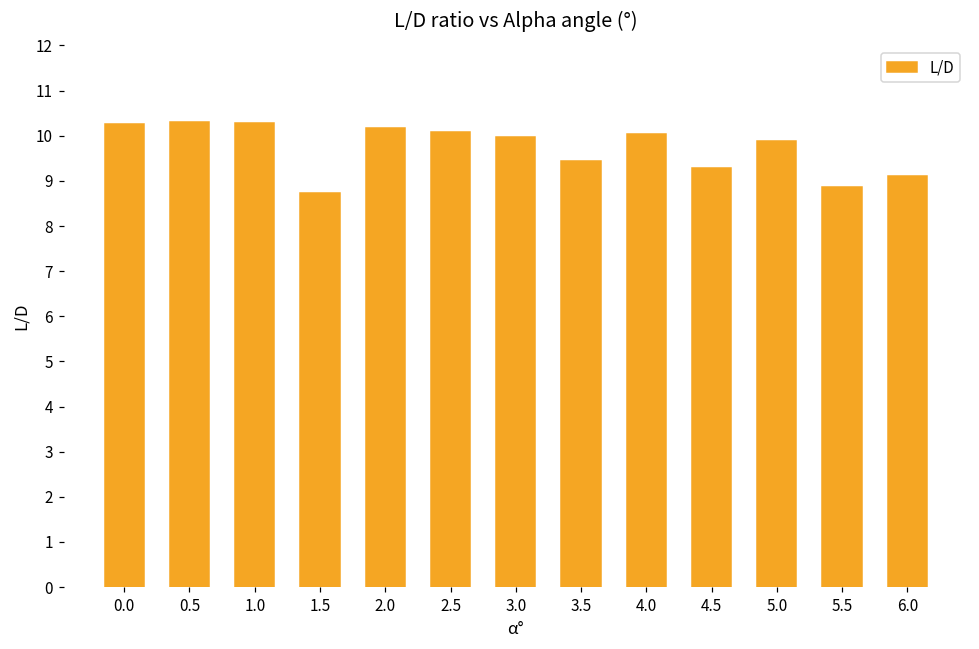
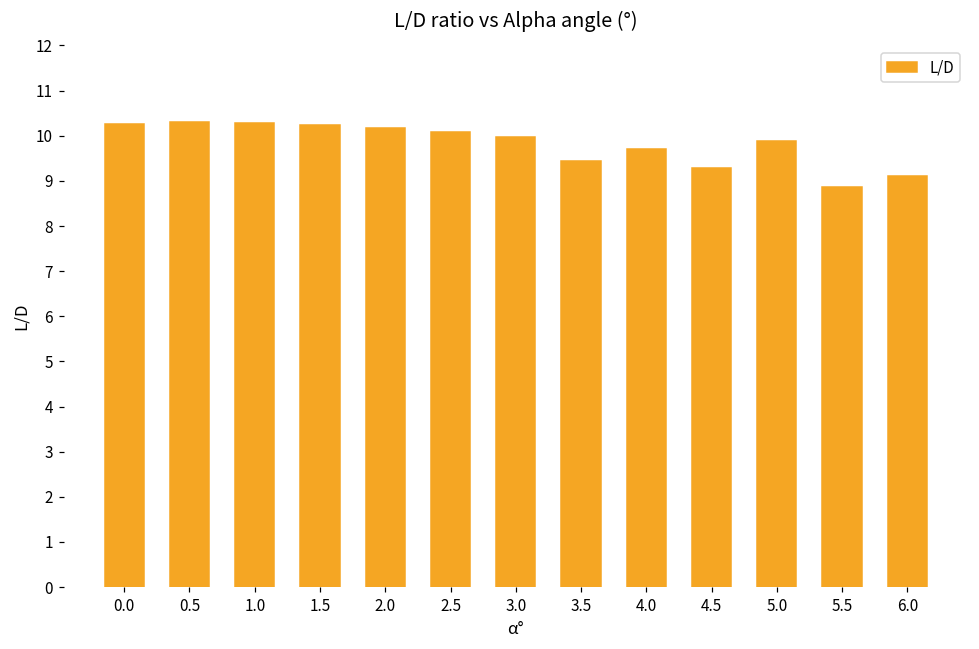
1.5: 8.7 -> 10.2
4.0: 10.0 -> 9.7
